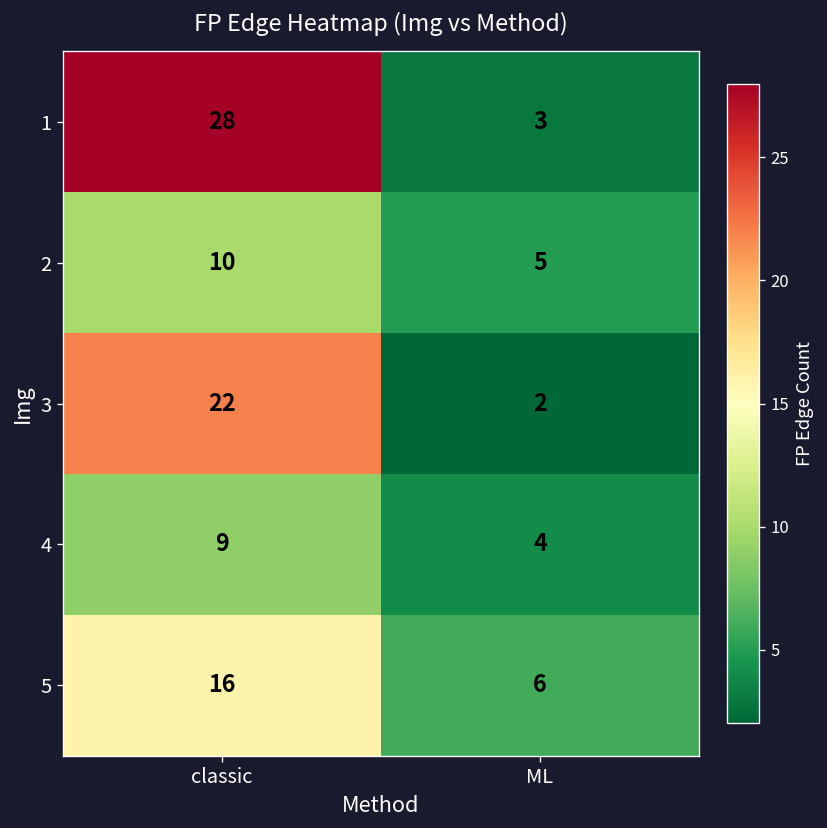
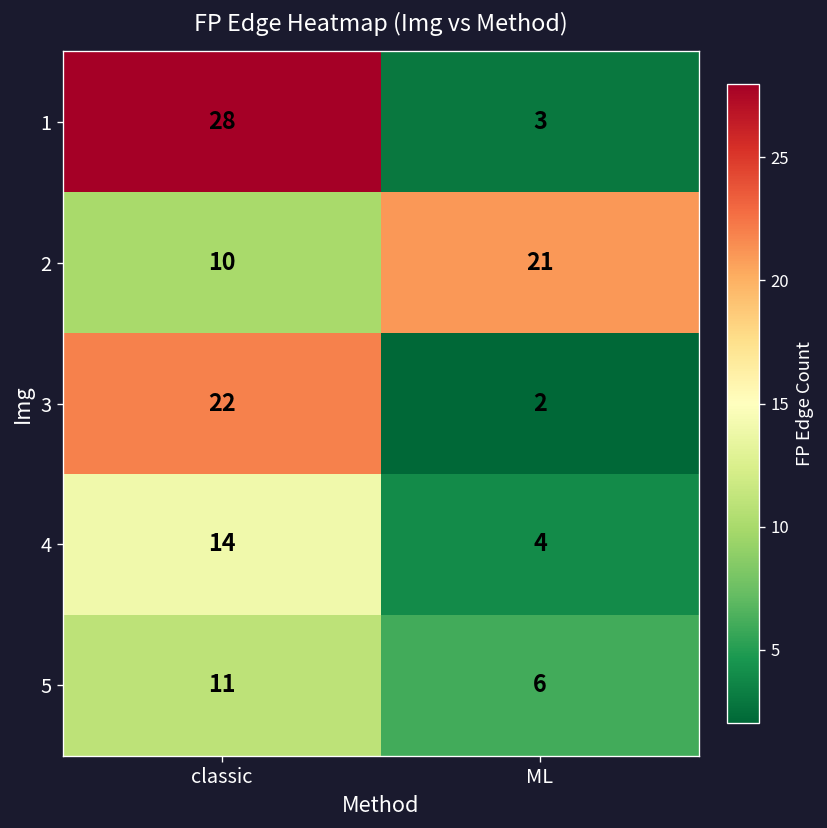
2, ML: 5 -> 21
4, classic: 9 -> 14
5, classic: 16 -> 11
